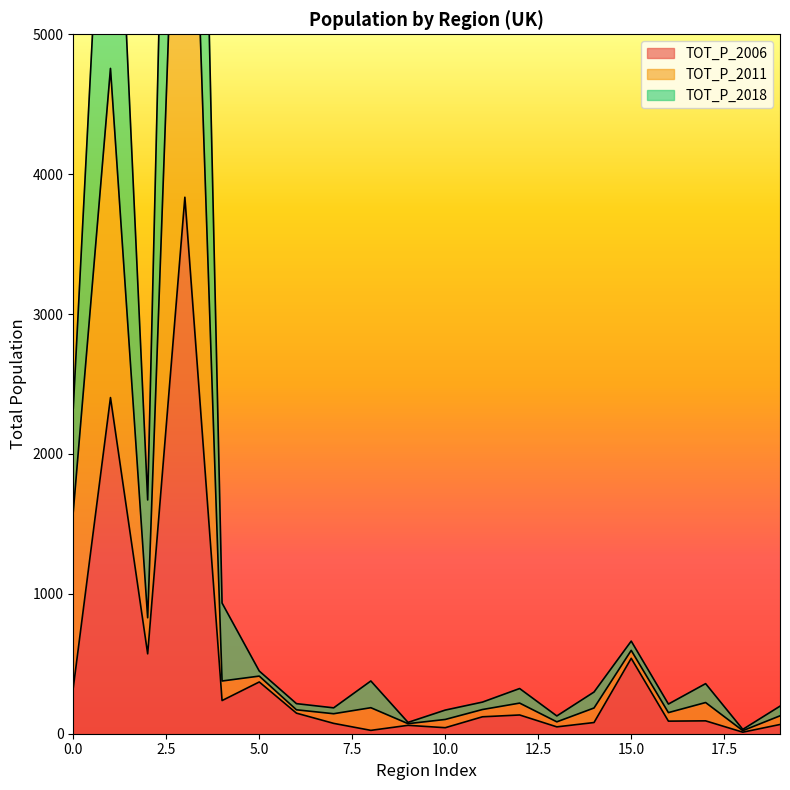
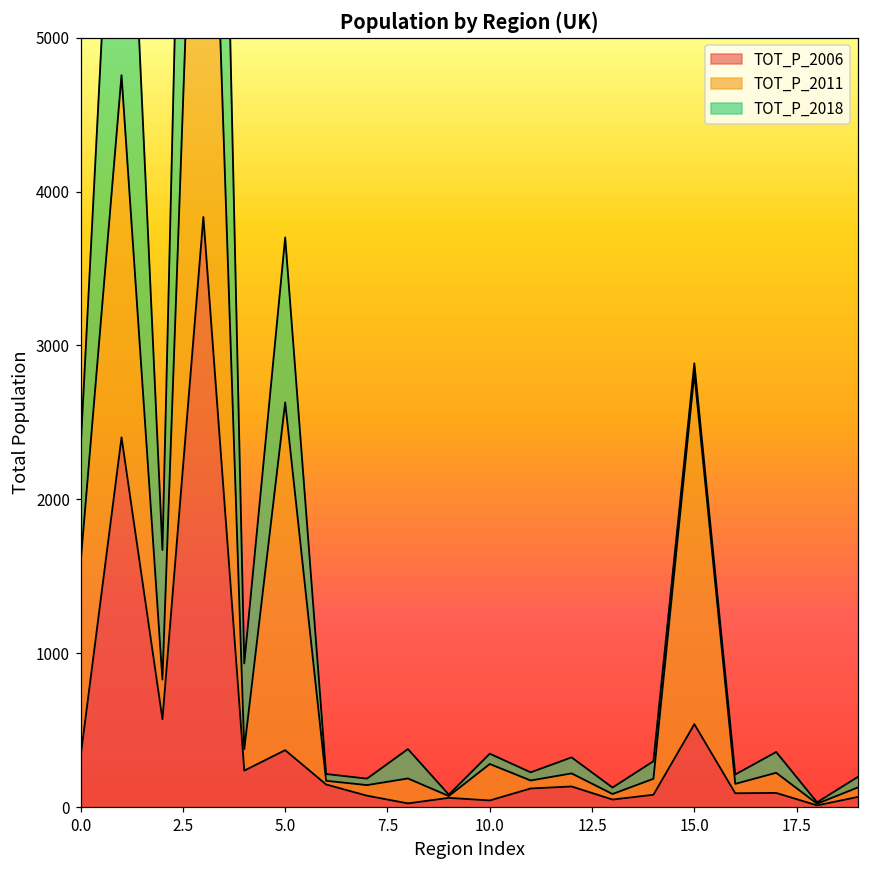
TOT_P_2011, 5.0: 40 -> 2260
TOT_P_2018, 5.0: 40 -> 1070
TOT_P_2011, 10.0: 60 -> 240
TOT_P_2011, 15.0: 60 -> 2280
